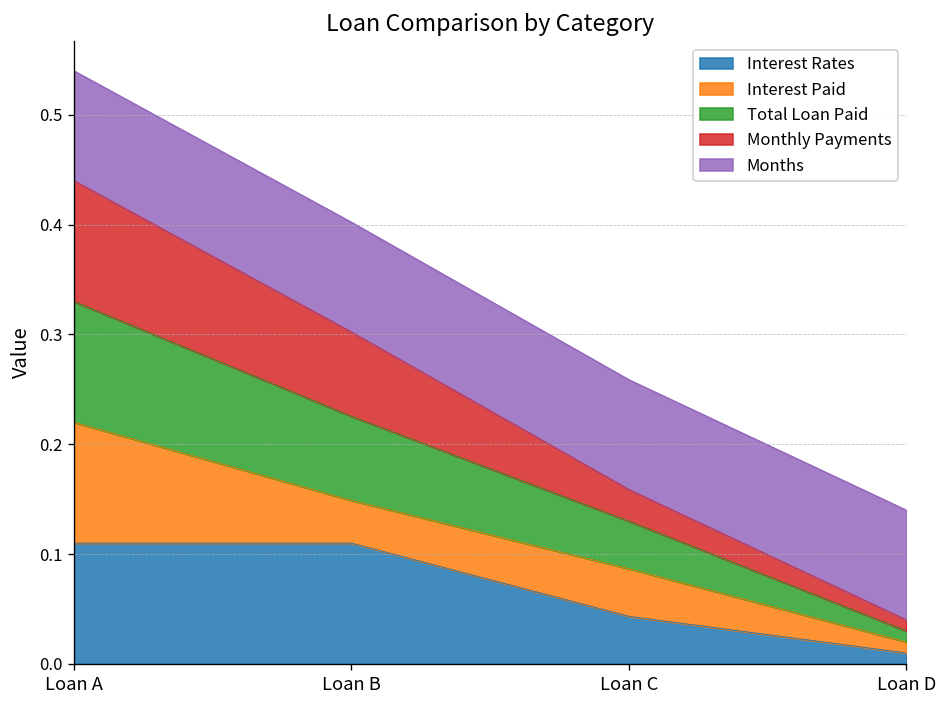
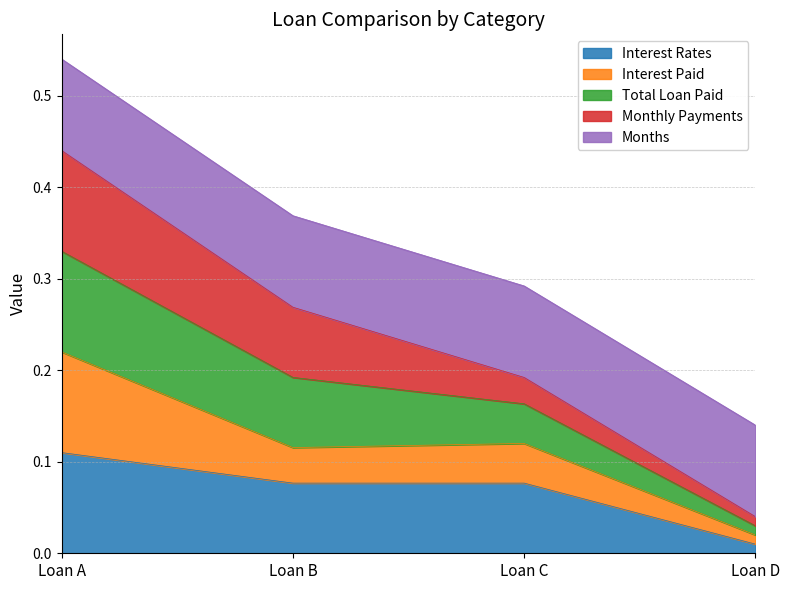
Interest Rates, Loan B: 0.11 -> 0.08
Interest Rates, Loan C: 0.04 -> 0.08
